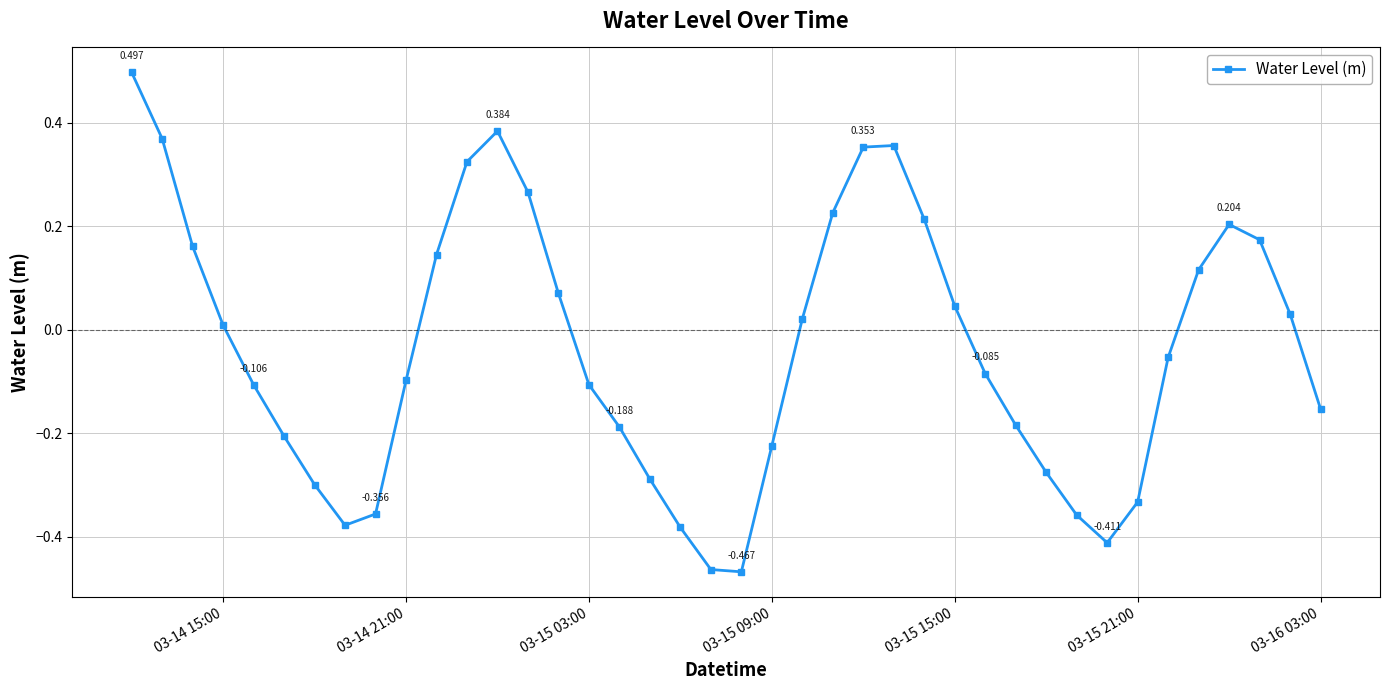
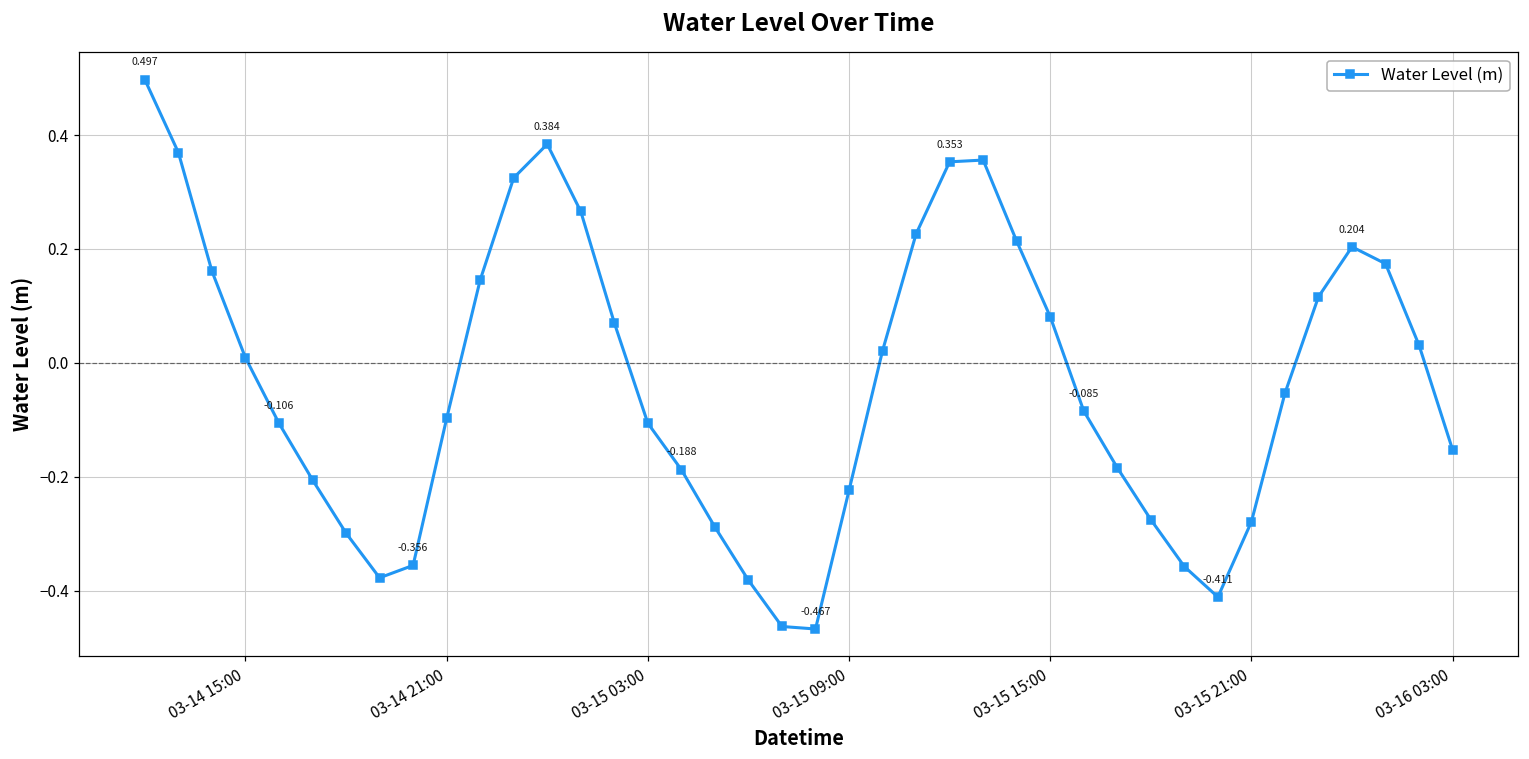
03-15 15:00: 0.05 -> 0.08
03-15 21:00: -0.33 -> -0.28
